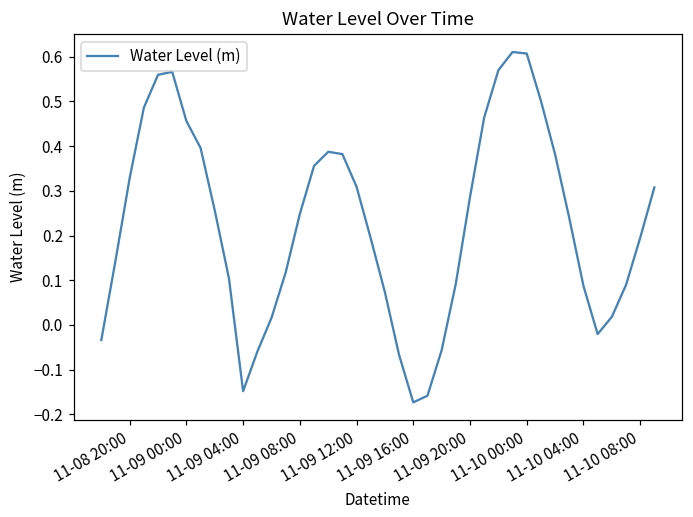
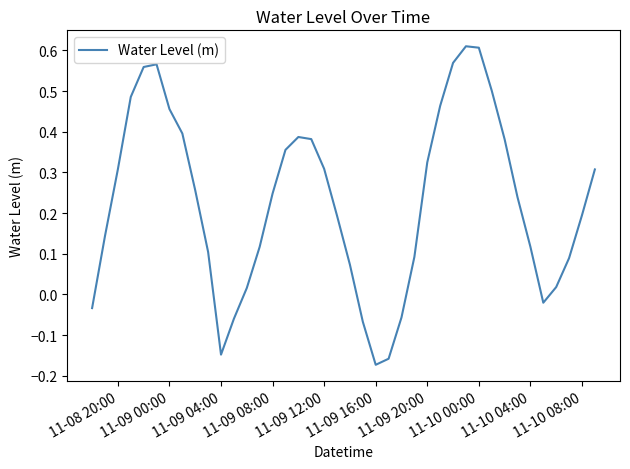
11-08 20:00: 0.33 -> 0.31
11-09 20:00: 0.29 -> 0.32
11-10 04:00: 0.09 -> 0.12
